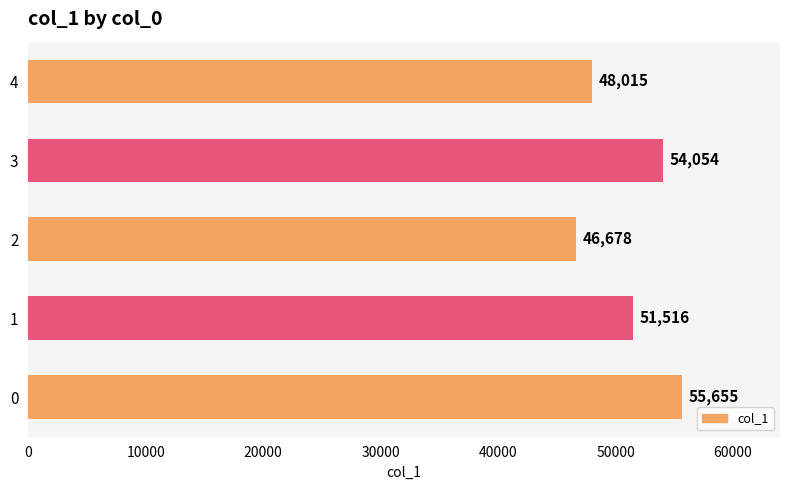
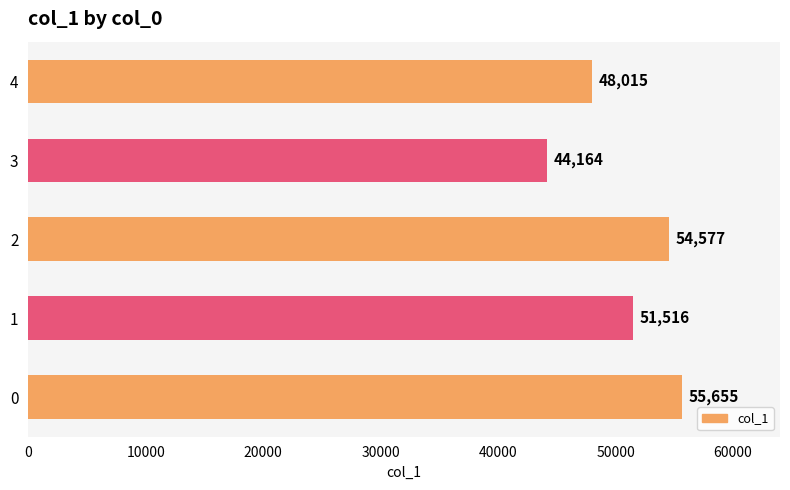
3: 54,054 -> 44,164
2: 46,678 -> 54,577
